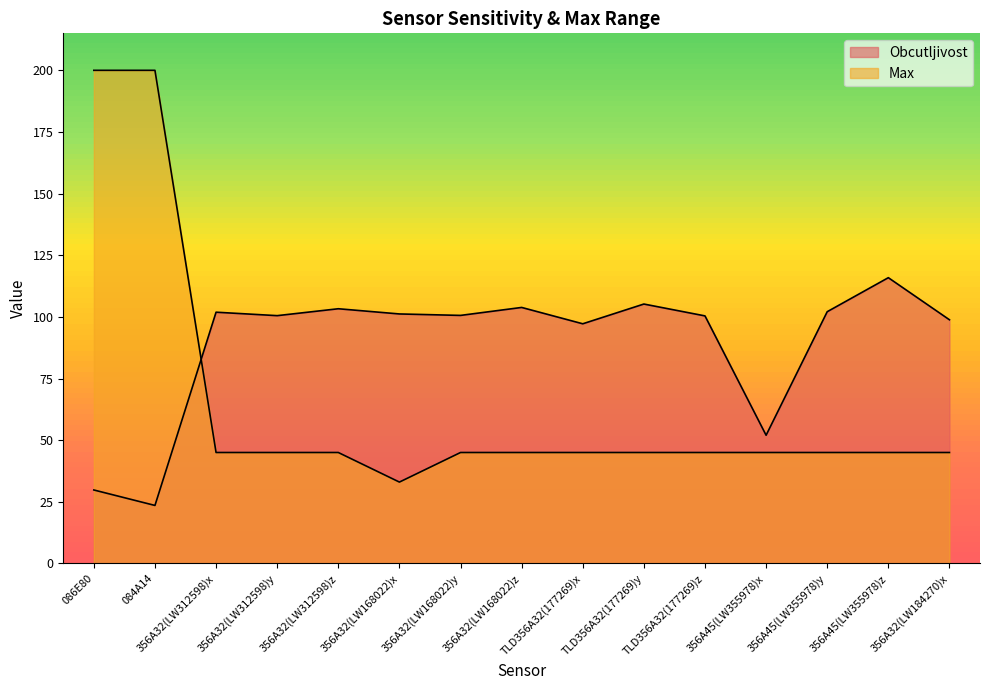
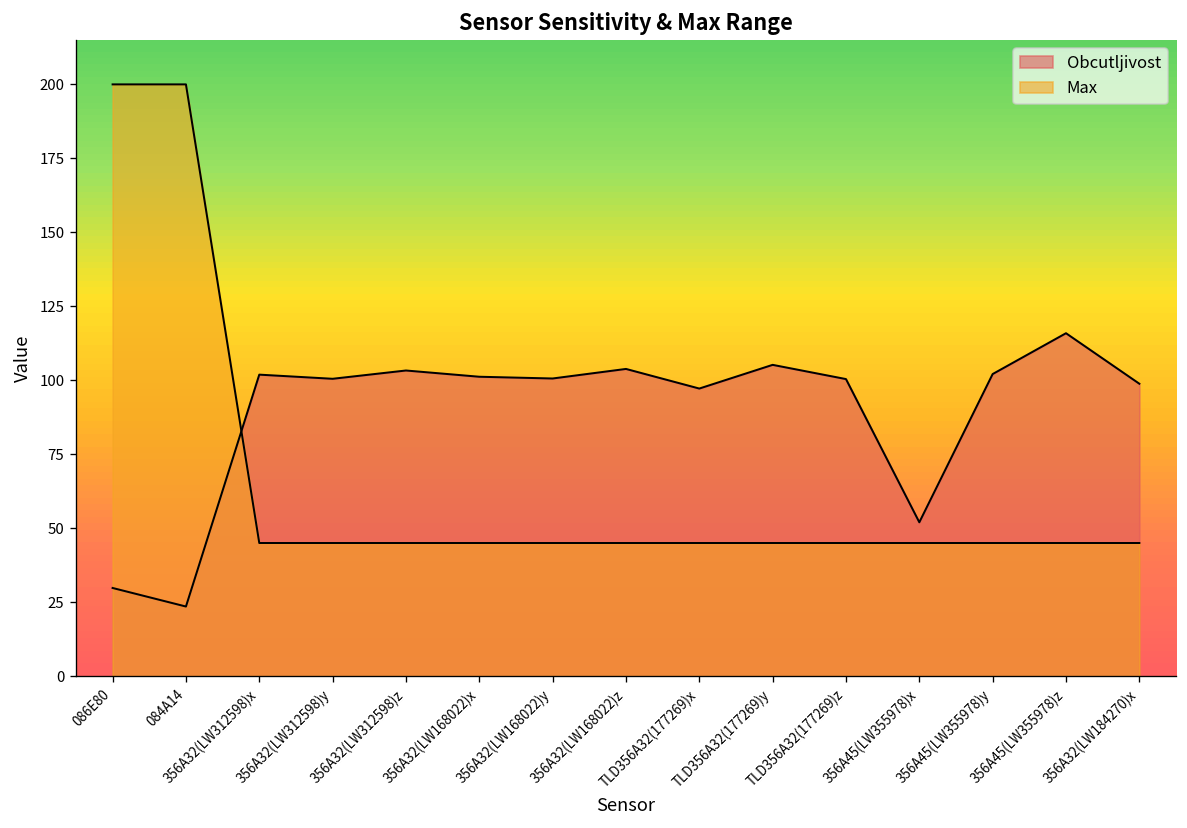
Max, 356A32(LW168022)x: 33 -> 45
